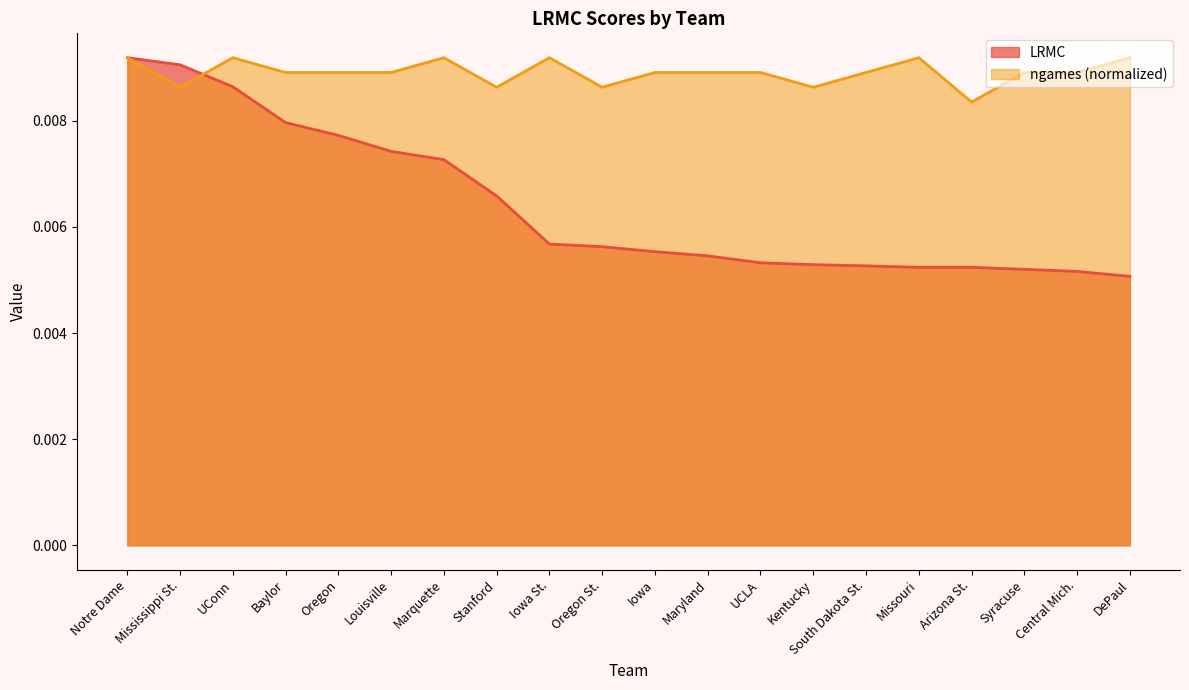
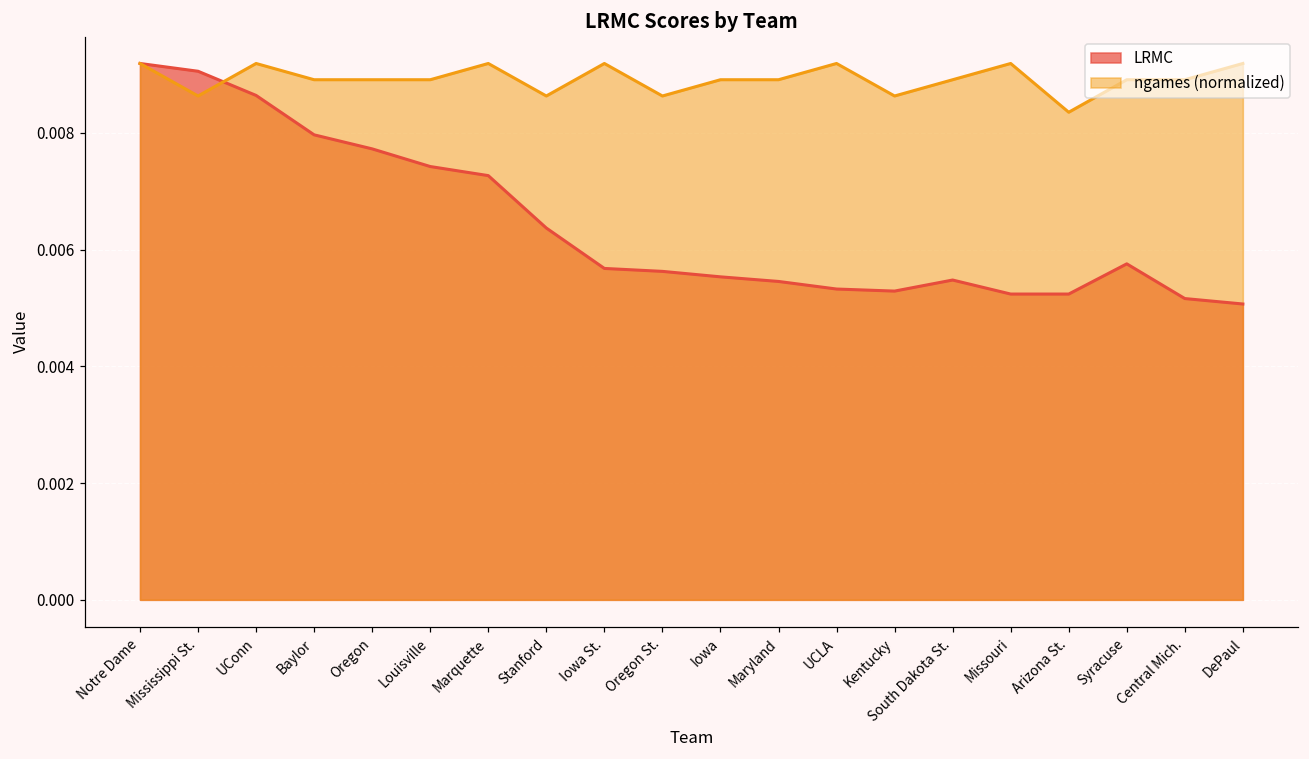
LRMC, Stanford: 0.0066 -> 0.0064
ngames (normalized), UCLA: 0.0089 -> 0.0092
LRMC, South Dakota St.: 0.0053 -> 0.0055
LRMC, Syracuse: 0.0052 -> 0.0058
